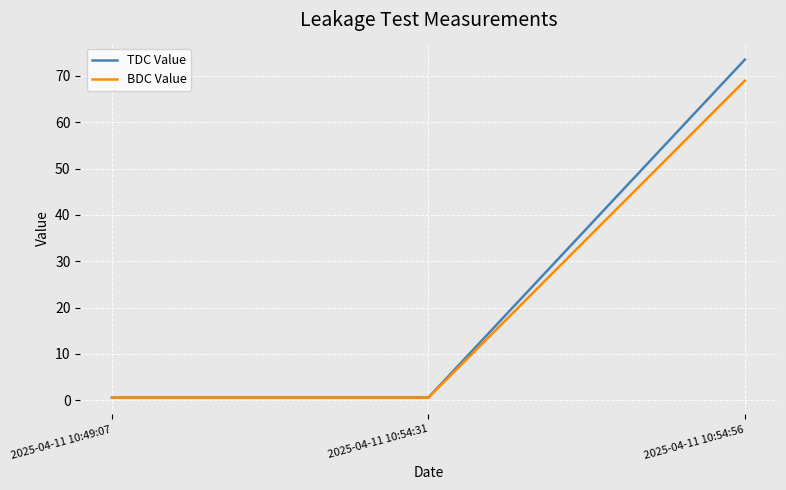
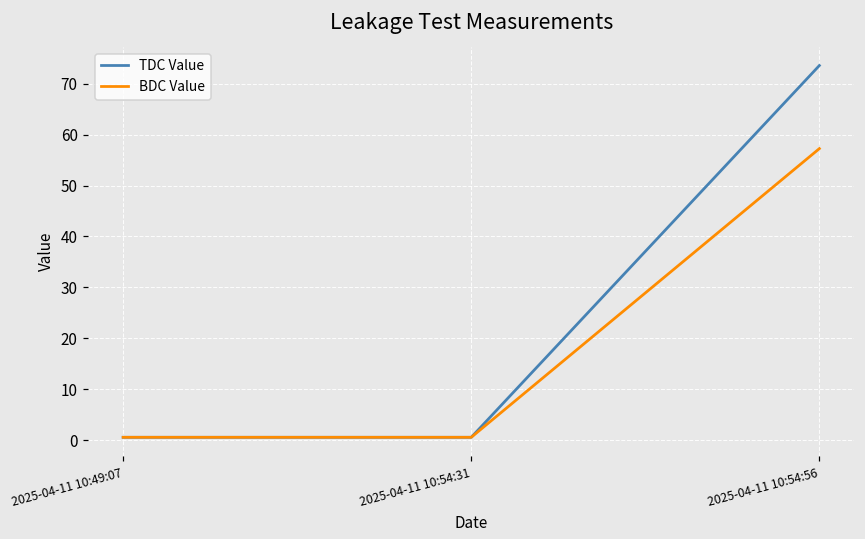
BDC Value, 2025-04-11 10:54:56: 69 -> 57
